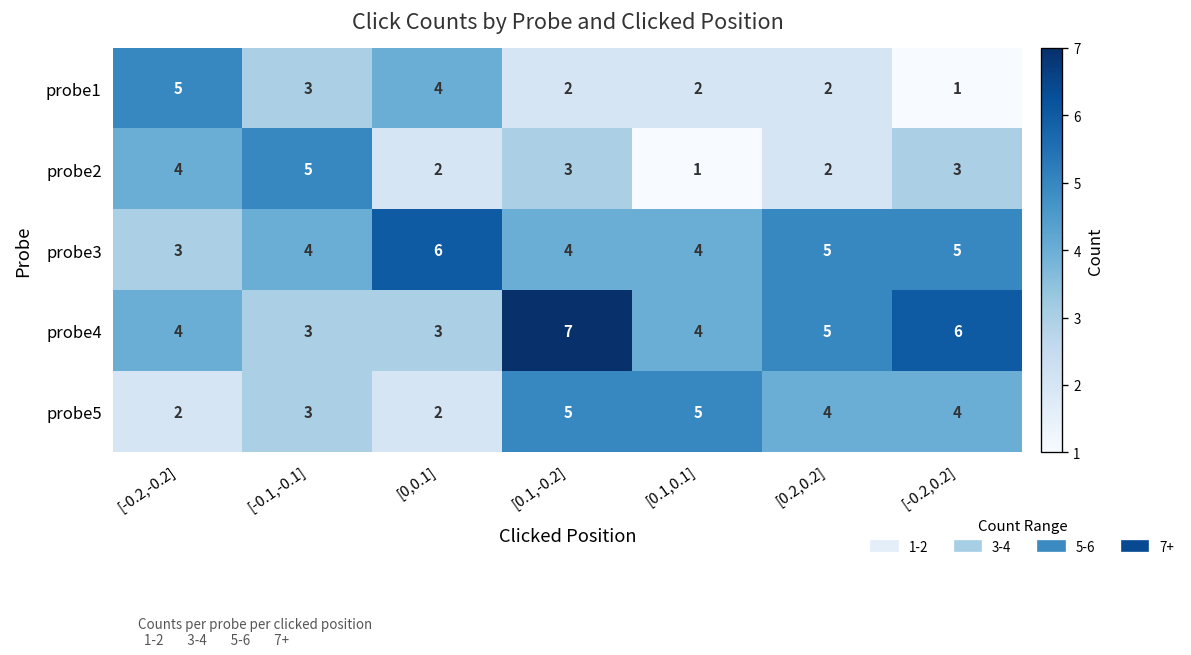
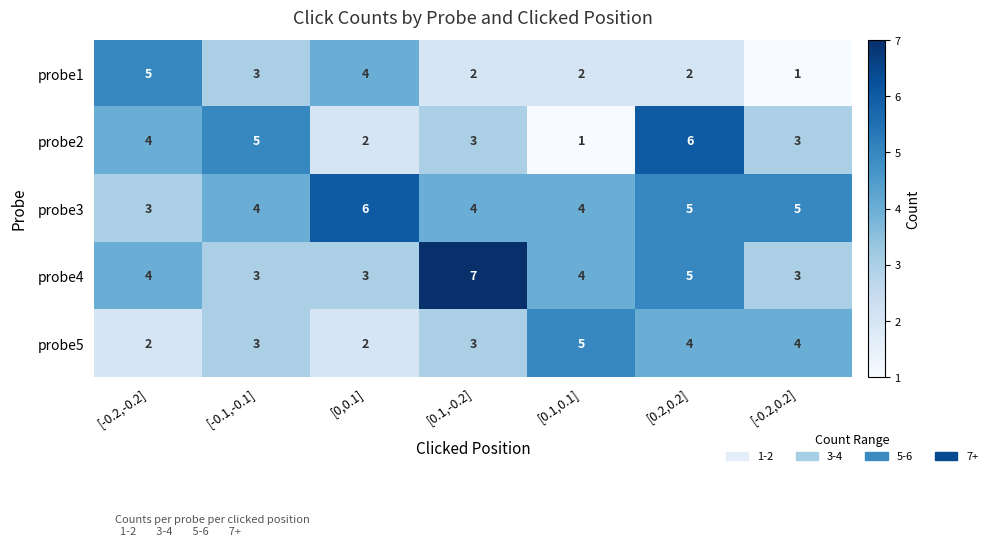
probe2, [0.2,0.2]: 2 -> 6
probe4, [-0.2,0.2]: 6 -> 3
probe5, [0.1,-0.2]: 5 -> 3
